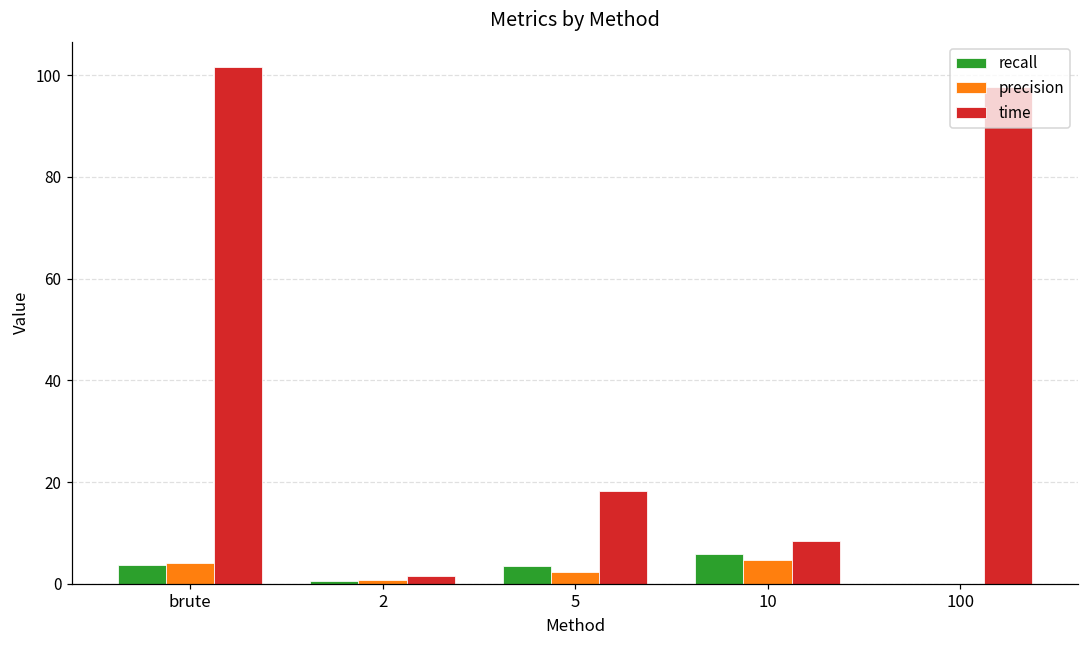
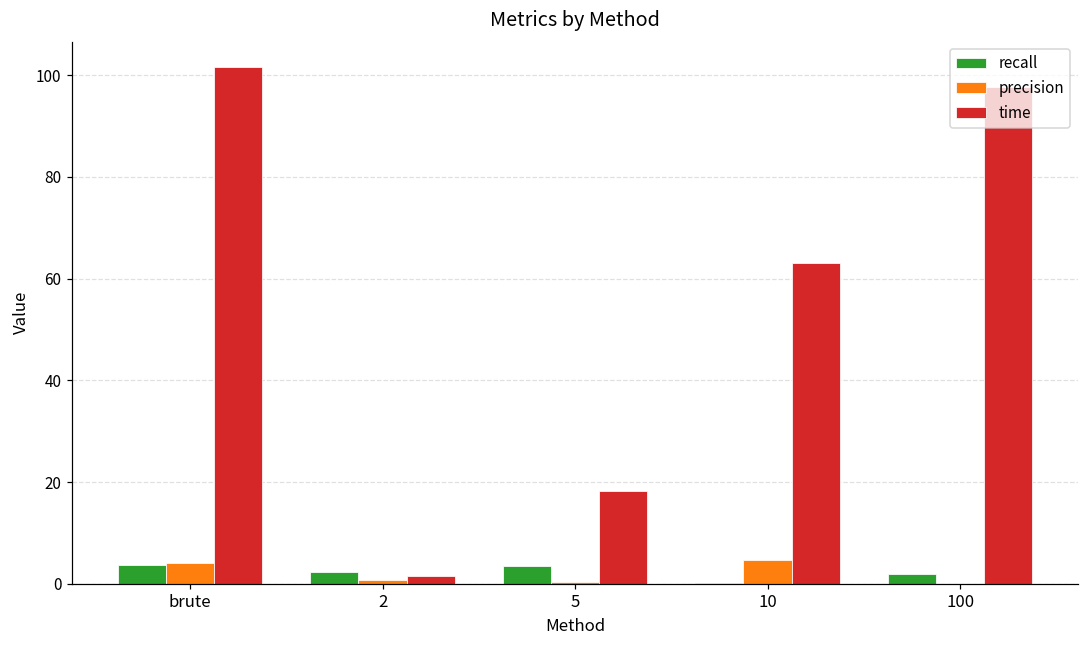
recall, 2: 1 -> 2
precision, 5: 2 -> 0
recall, 10: 6 -> 0
time, 10: 8 -> 63
recall, 100: 0 -> 2
